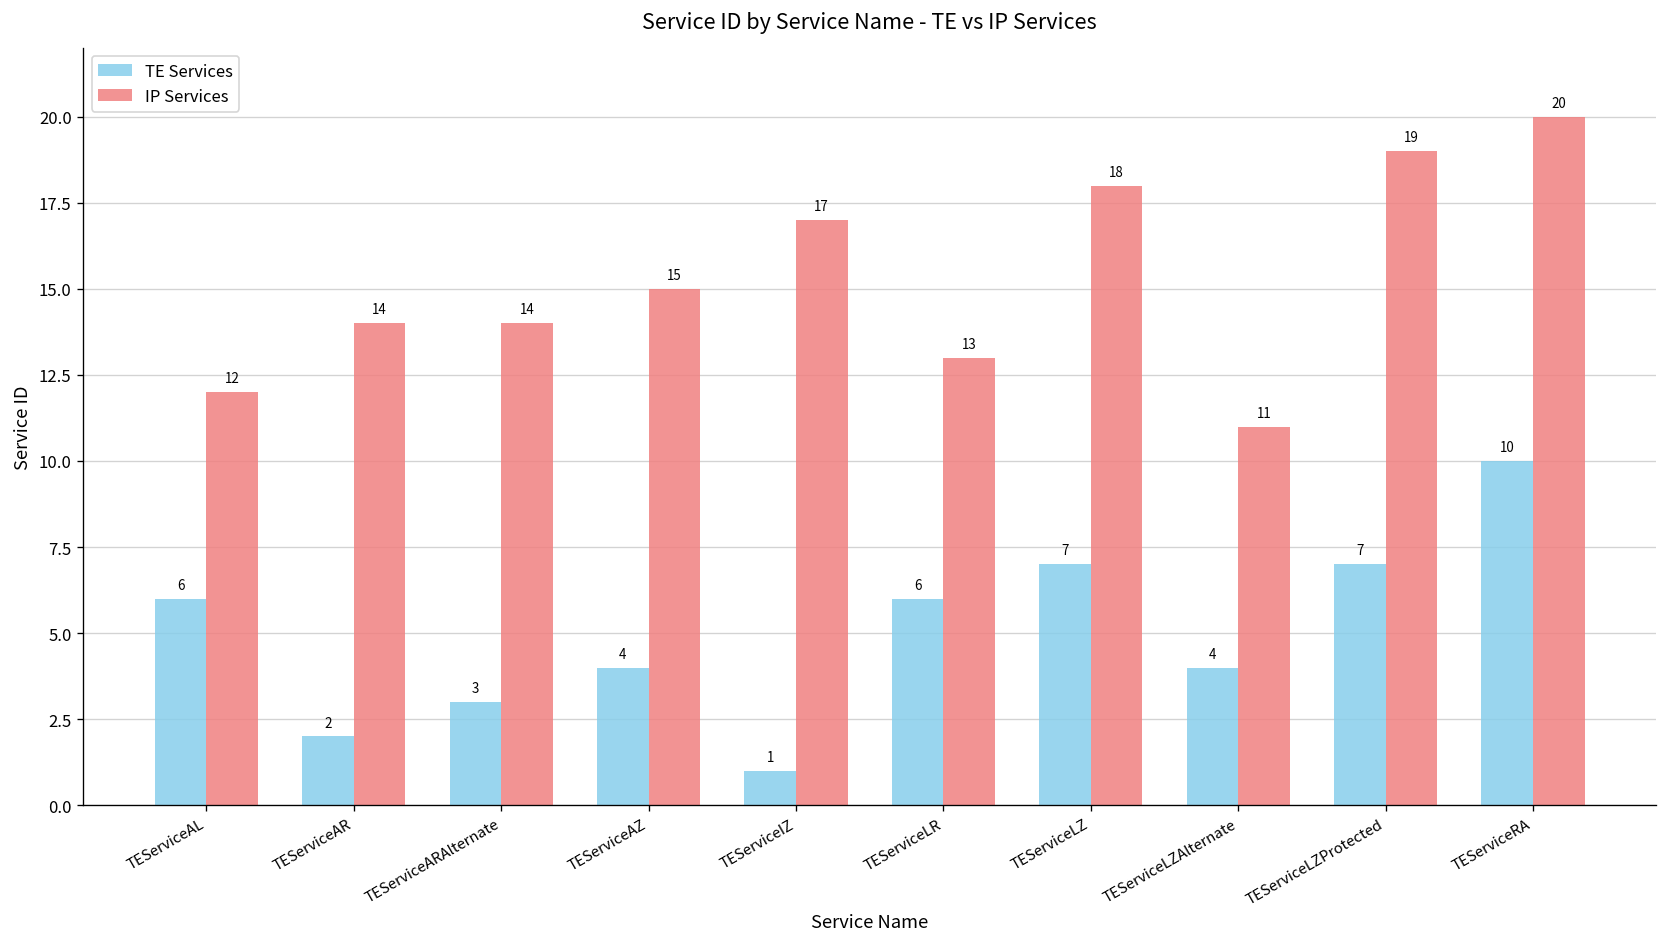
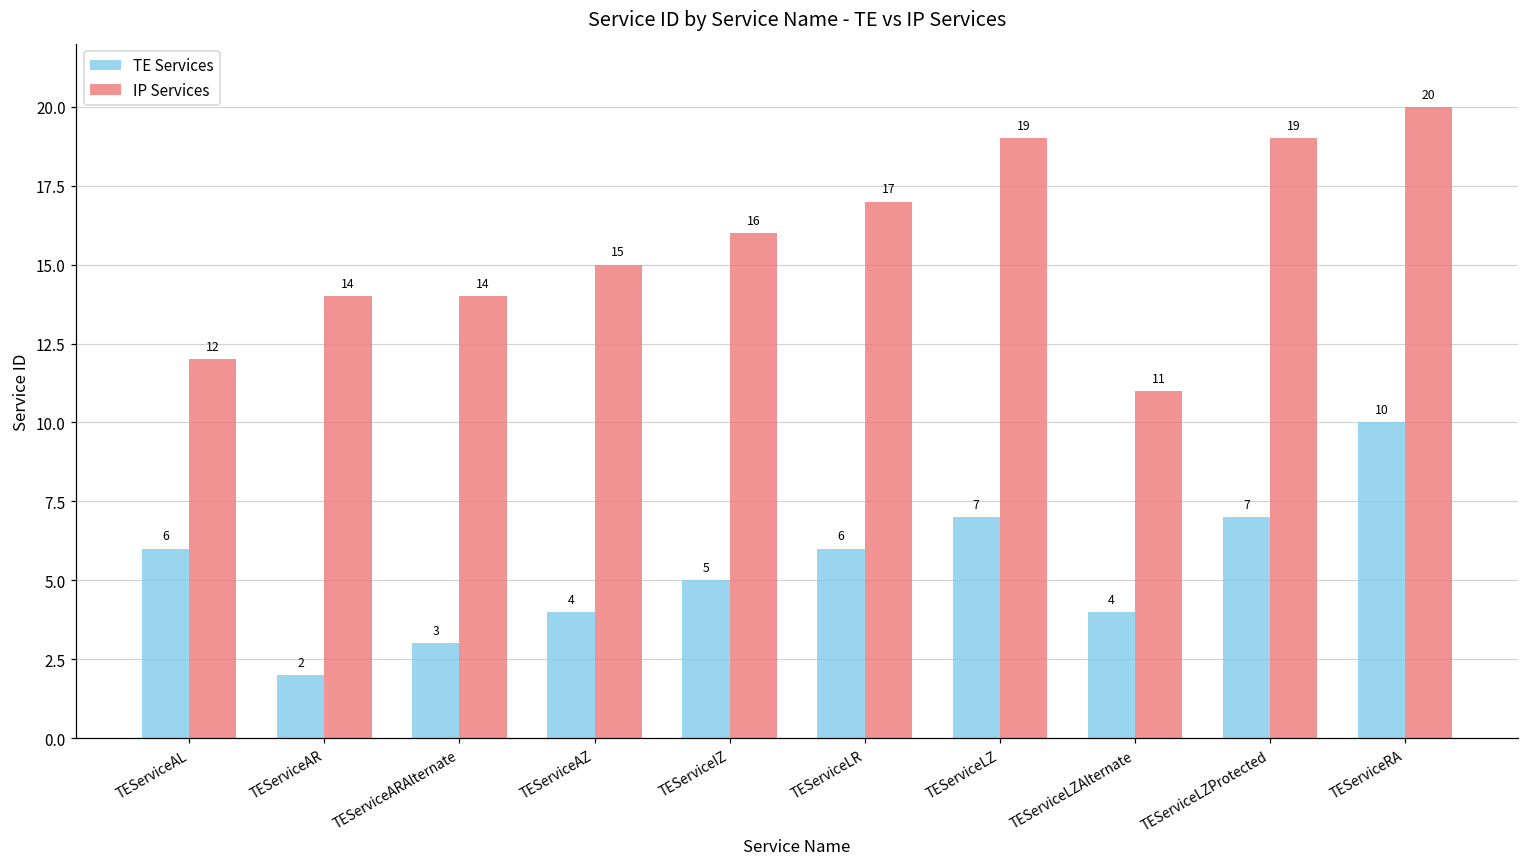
TE Services, TEServiceIZ: 1 -> 5
IP Services, TEServiceIZ: 17 -> 16
IP Services, TEServiceLR: 13 -> 17
IP Services, TEServiceLZ: 18 -> 19
